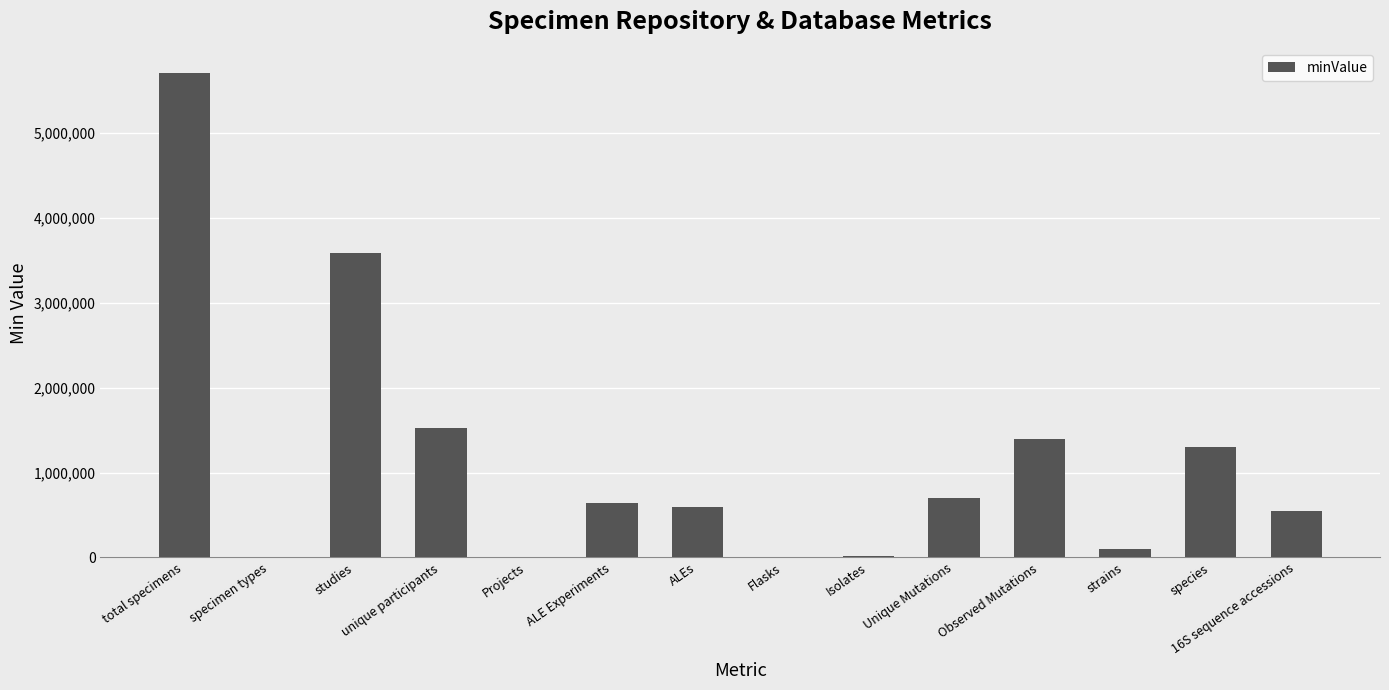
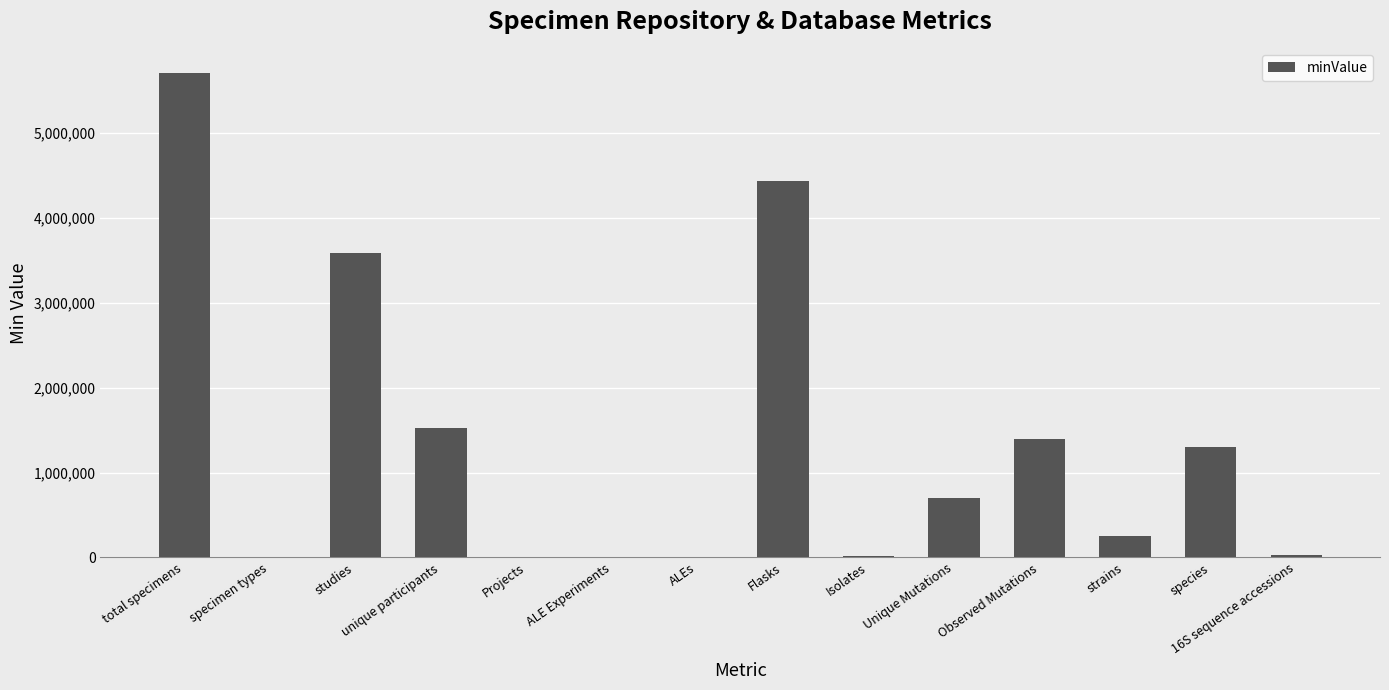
ALE Experiments: 600,000 -> 0
ALEs: 600,000 -> 0
Flasks: 0 -> 4,400,000
strains: 100,000 -> 200,000
16S sequence accessions: 500,000 -> 0
